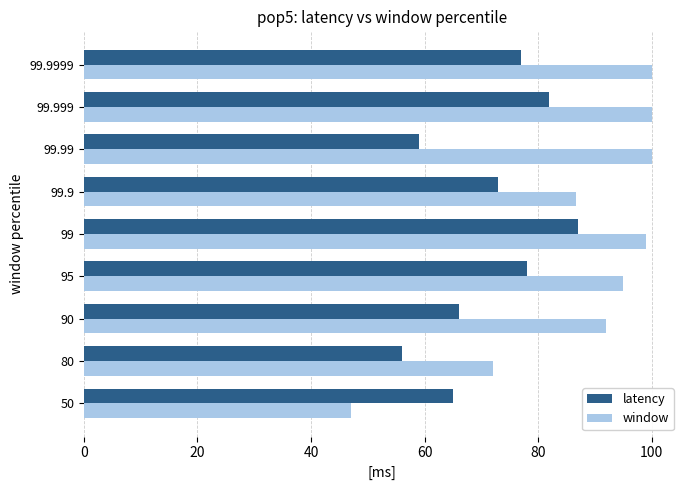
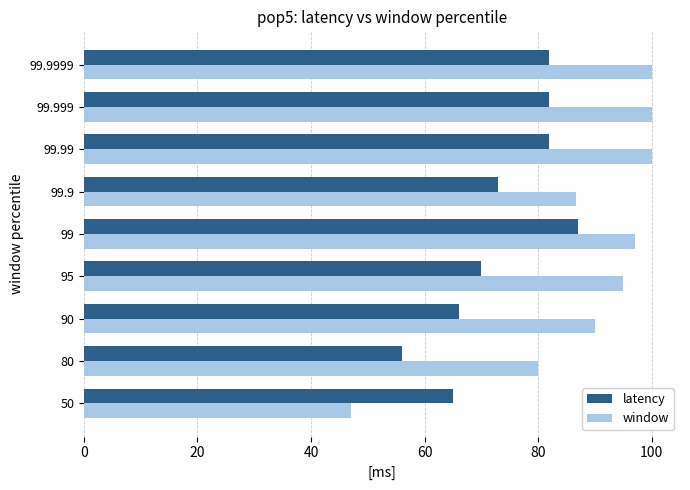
latency, 99.9999: 77 -> 82
latency, 99.99: 59 -> 82
window, 99: 99 -> 97
latency, 95: 78 -> 70
window, 90: 92 -> 90
window, 80: 72 -> 80
